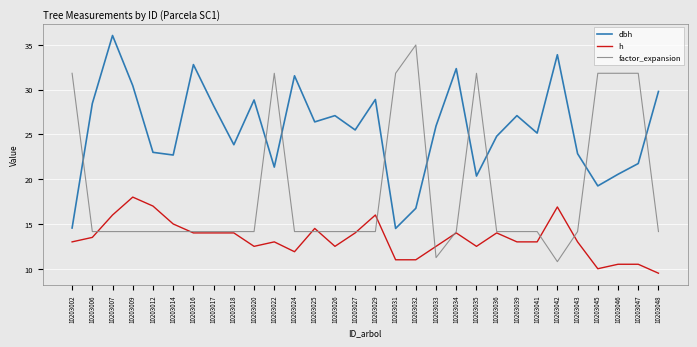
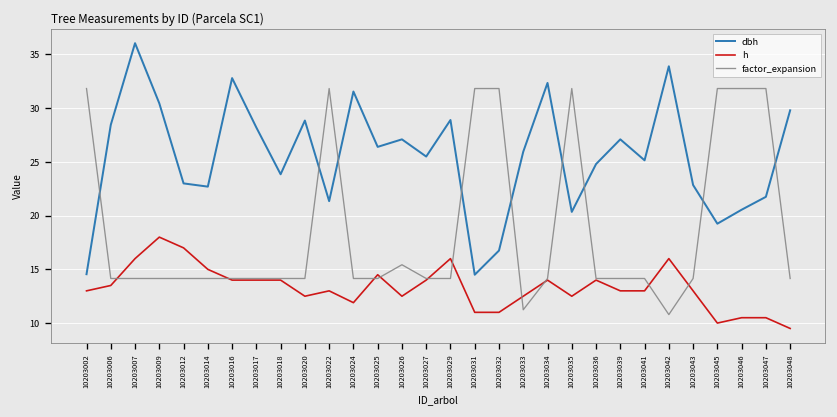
factor_expansion, 10203026: 14 -> 15
factor_expansion, 10203032: 35 -> 32
h, 10203042: 17 -> 16
